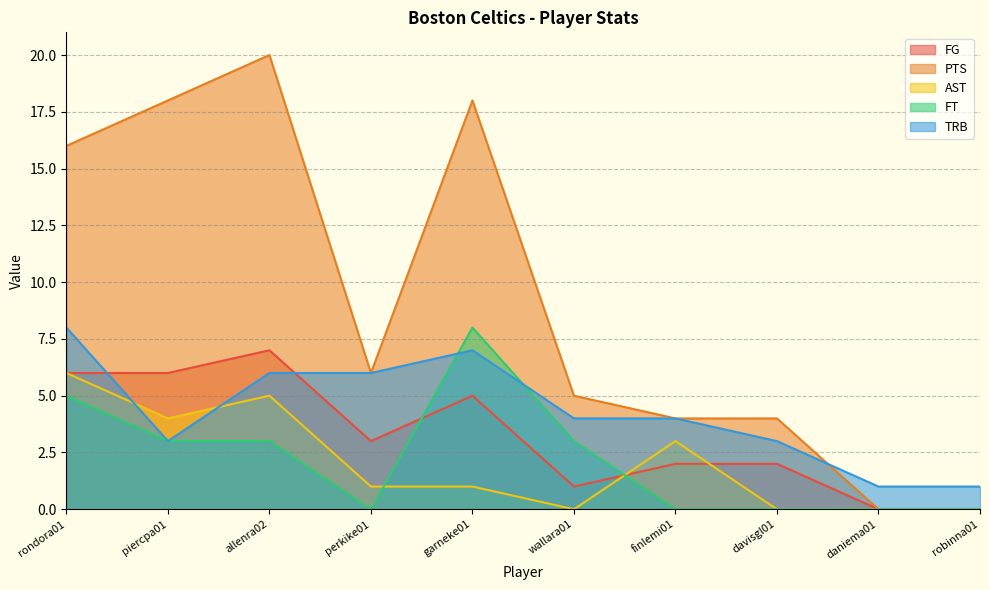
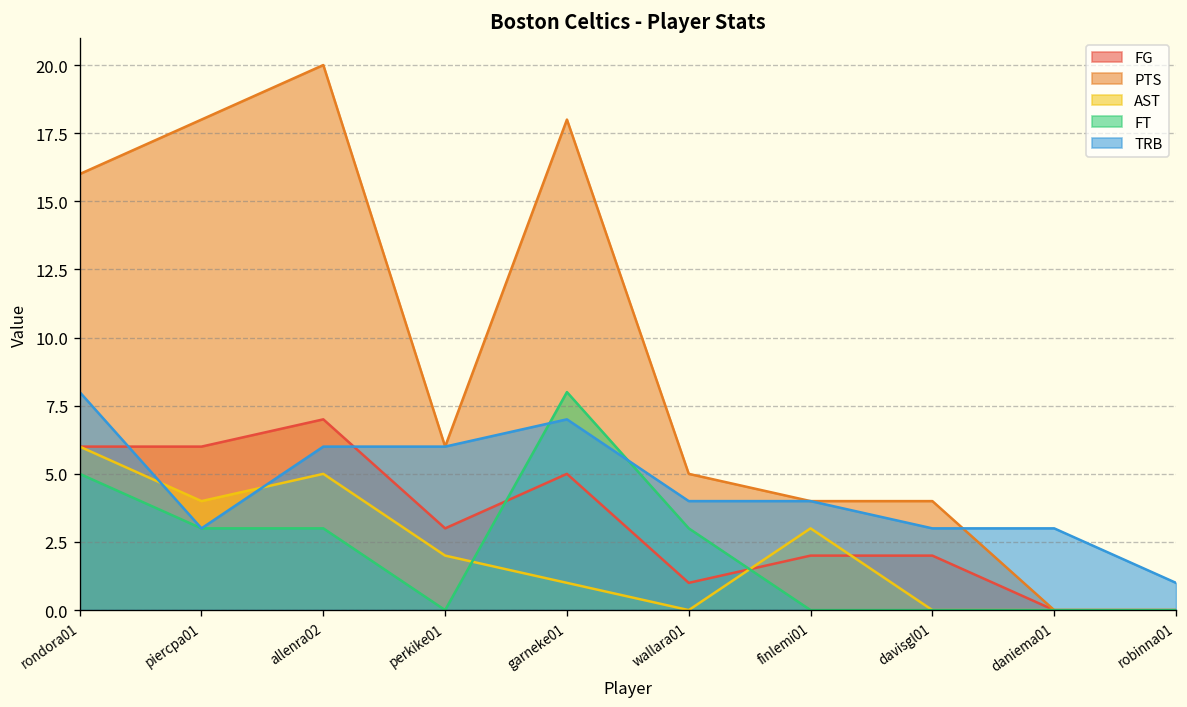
AST, perkike01: 1 -> 2
TRB, daniema01: 1 -> 3
